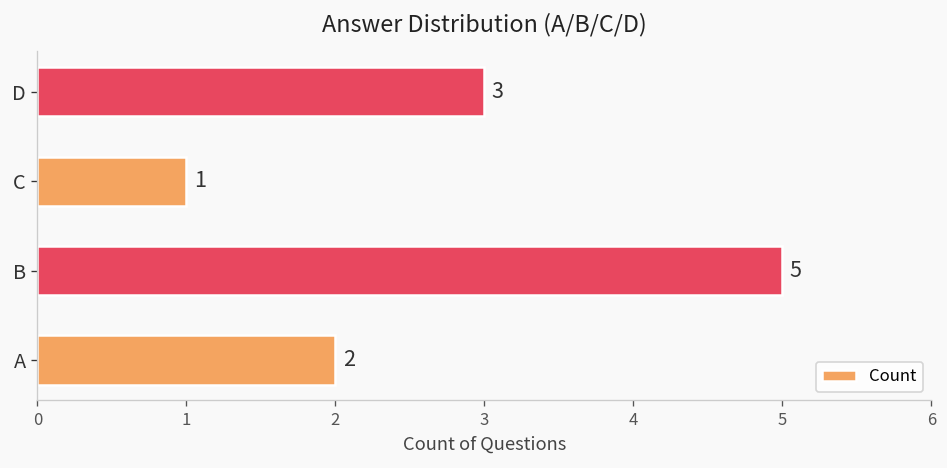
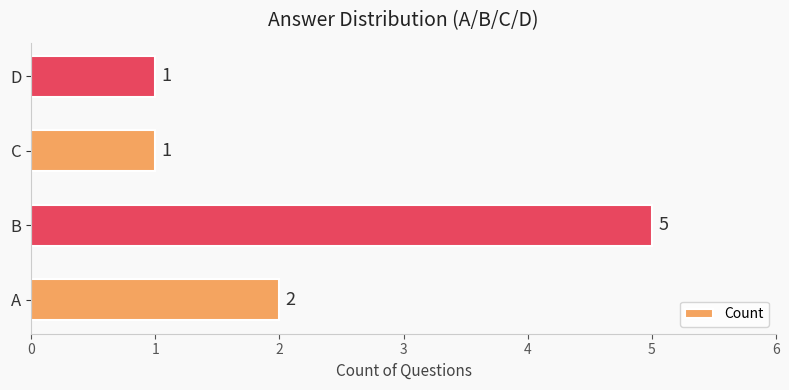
D: 3 -> 1
